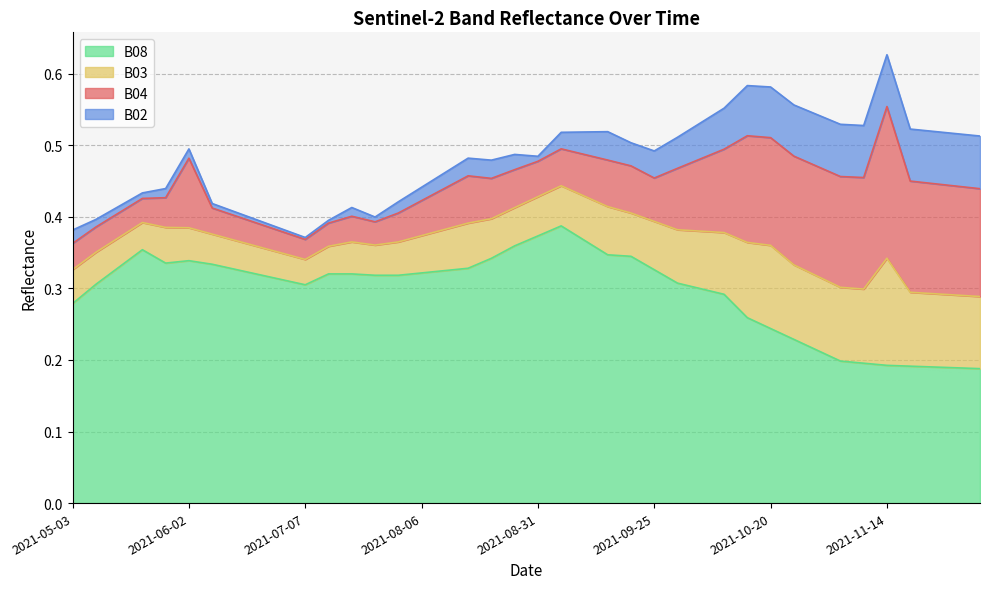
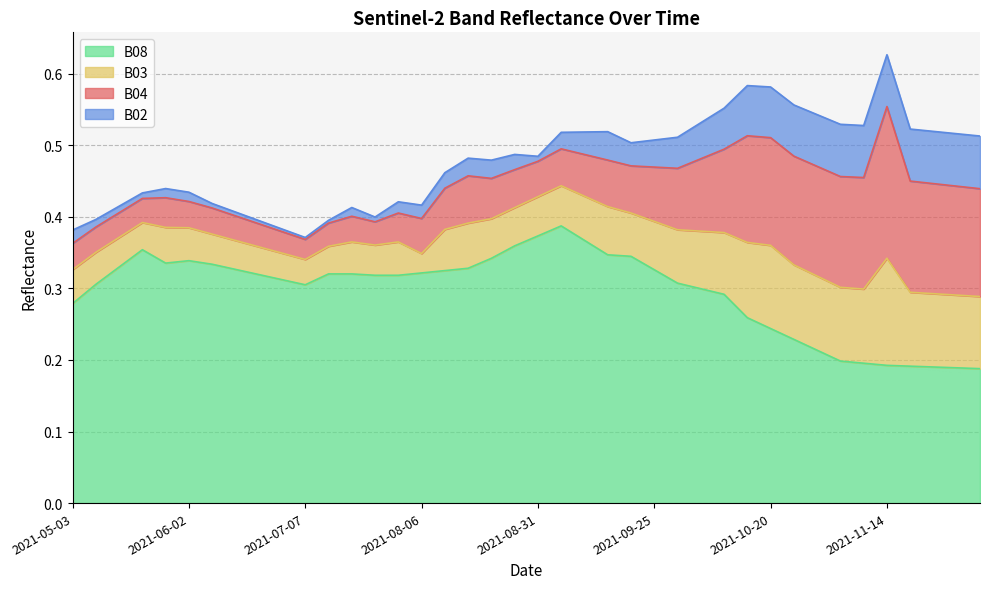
B04, 2021-06-02: 0.10 -> 0.04
B03, 2021-08-06: 0.05 -> 0.03
B04, 2021-09-25: 0.06 -> 0.08
